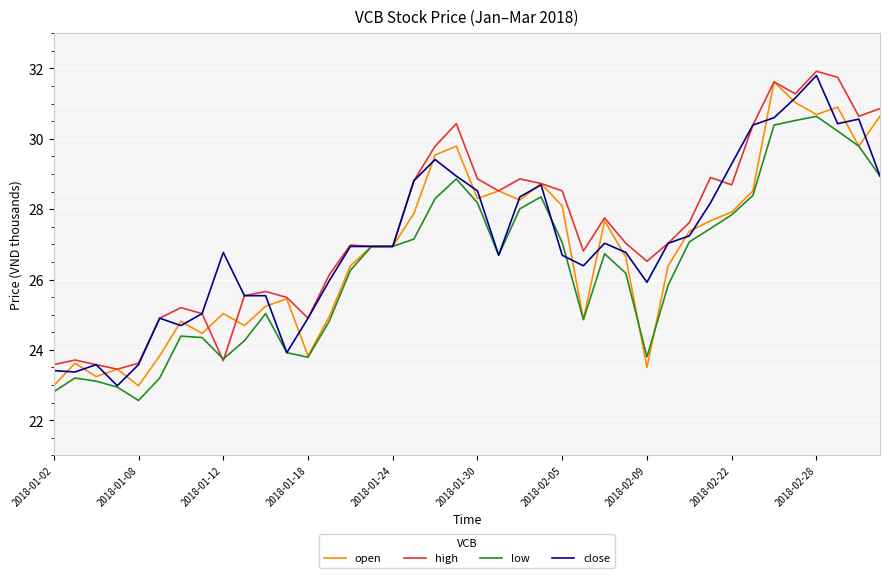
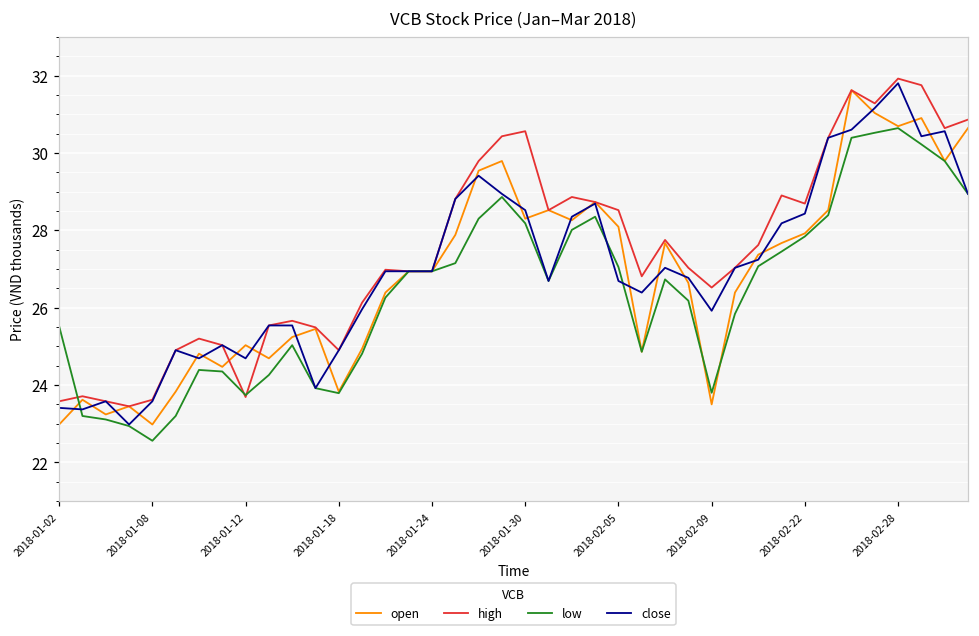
low, 2018-01-02: 22.8 -> 25.5
close, 2018-01-12: 26.8 -> 24.7
high, 2018-01-30: 28.9 -> 30.6
close, 2018-02-22: 29.3 -> 28.4
